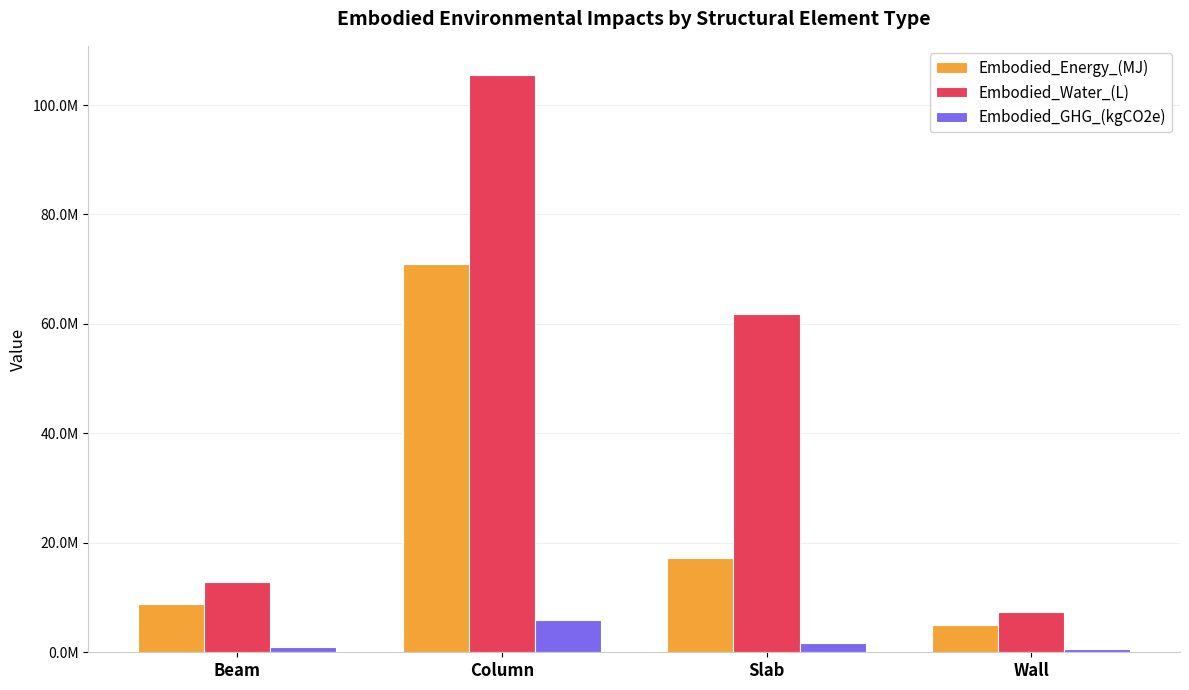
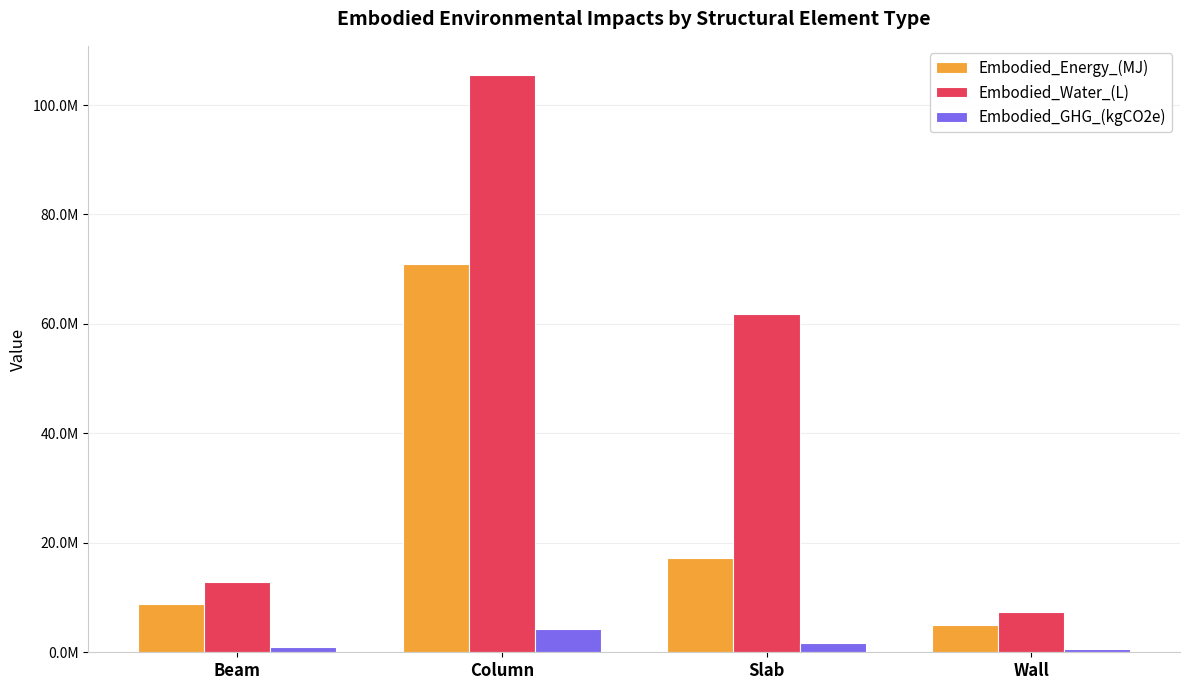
Embodied_GHG_(kgCO2e), Column: 6000000 -> 4000000
